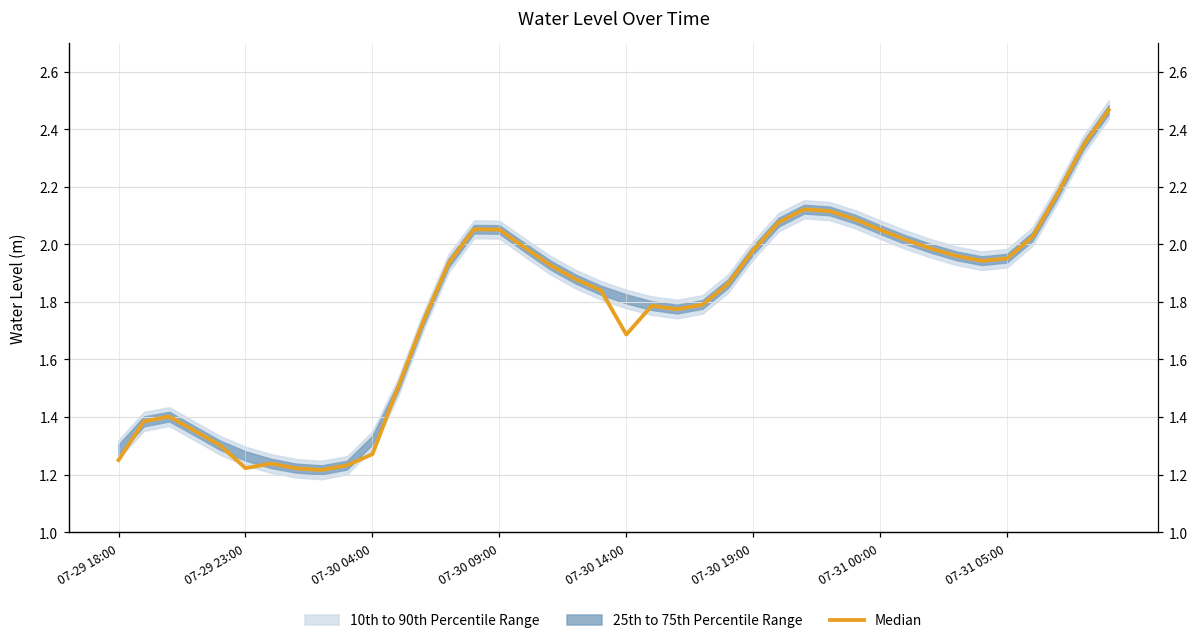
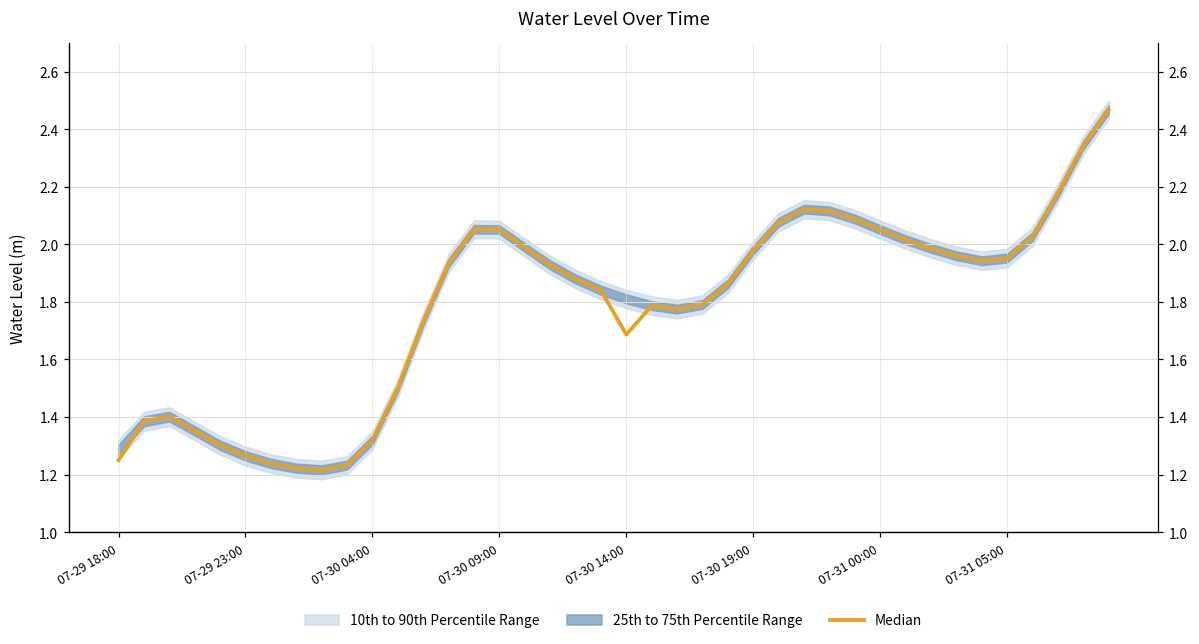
Median, 07-29 23:00: 1.22 -> 1.26
Median, 07-30 04:00: 1.27 -> 1.32
